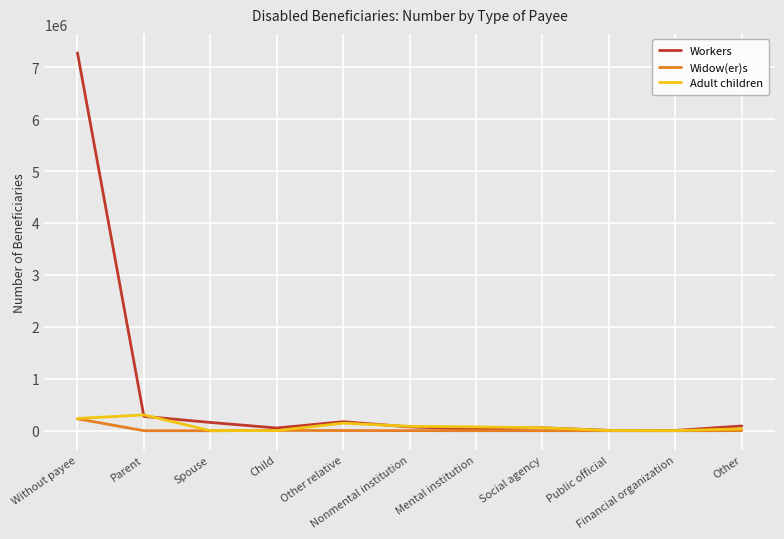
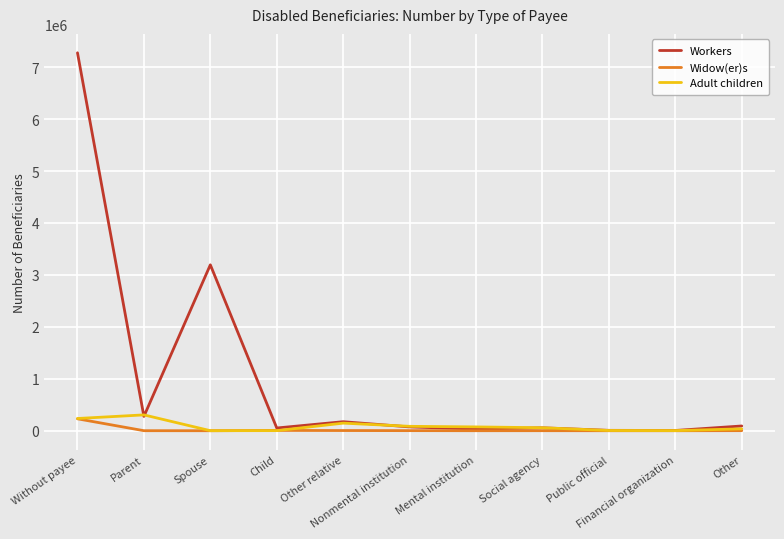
Workers, Spouse: 200000 -> 3200000
